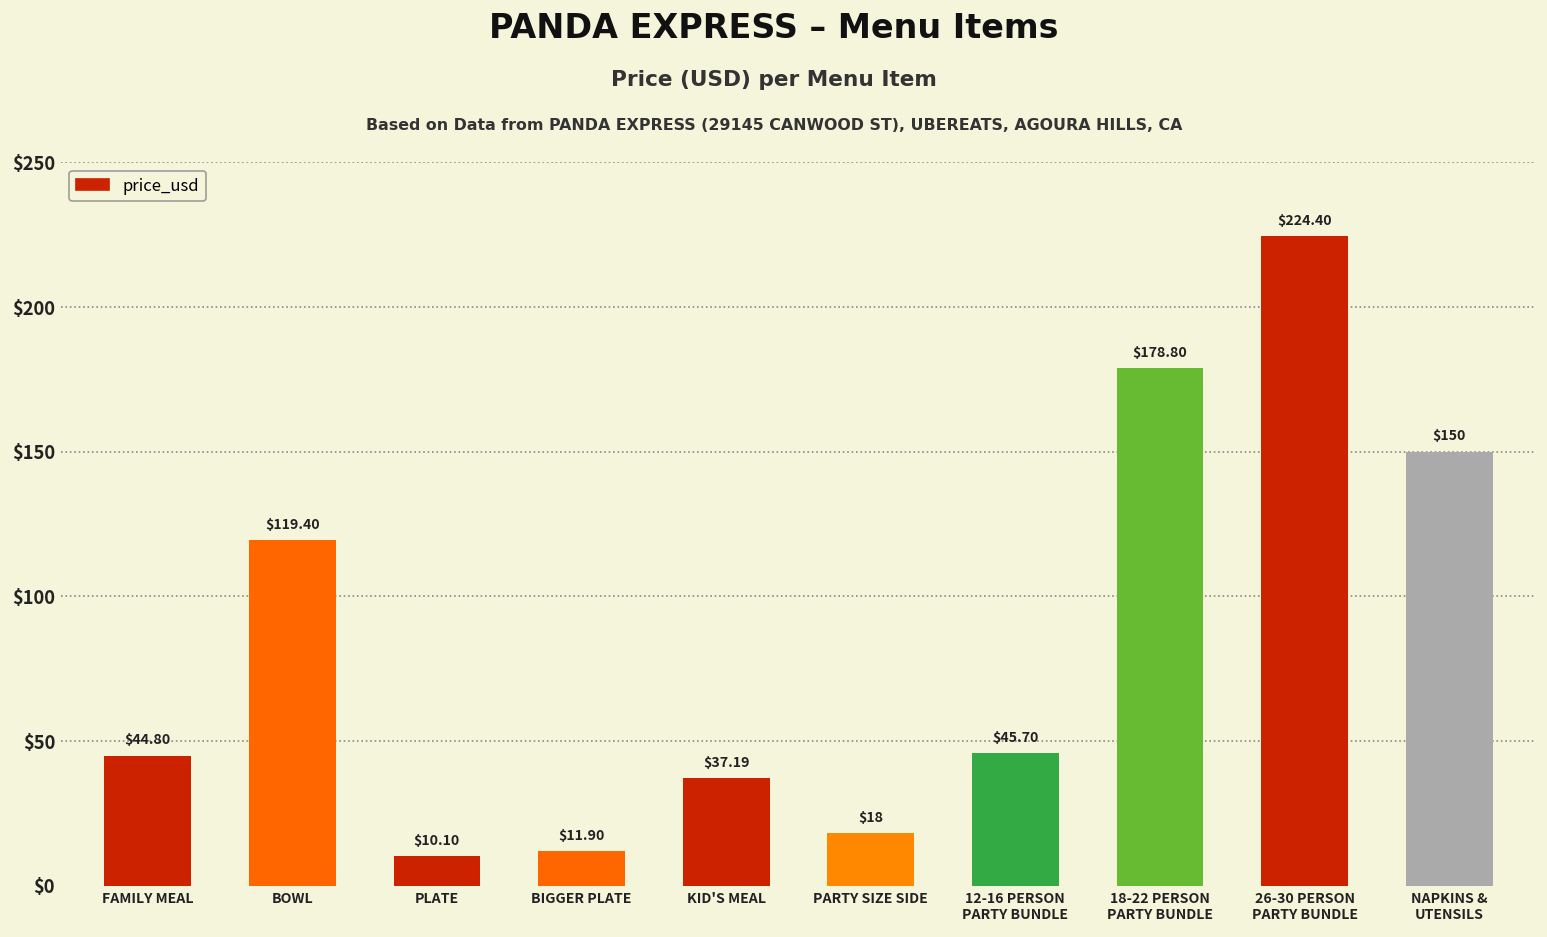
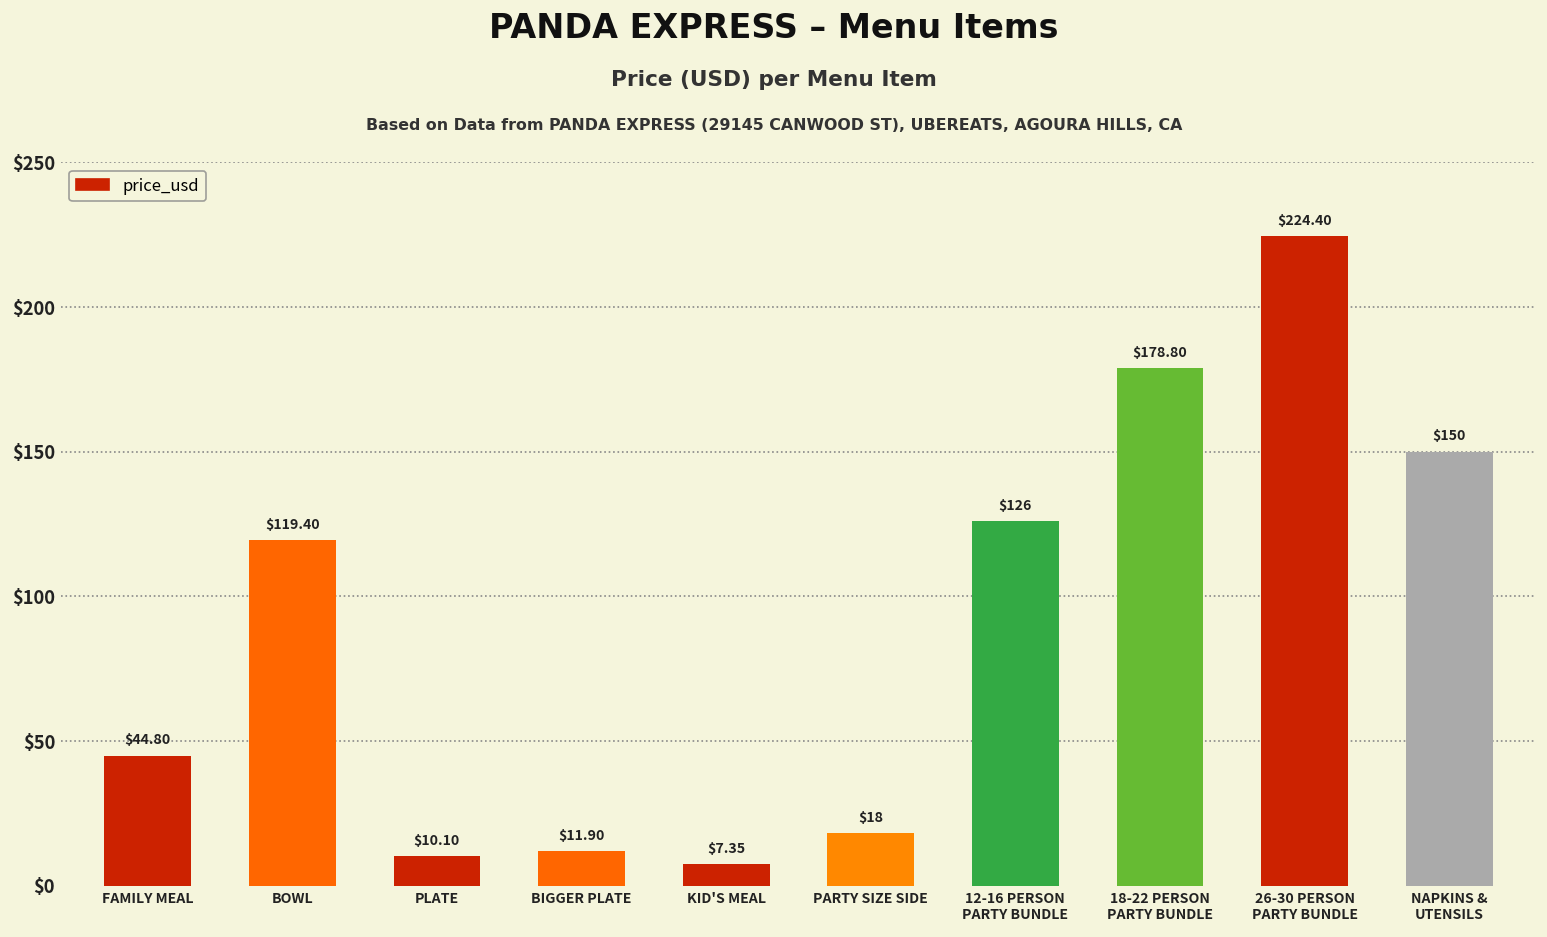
KID'S MEAL: $37.19 -> $7.35
12-16 PERSON PARTY BUNDLE: $45.70 -> $126
